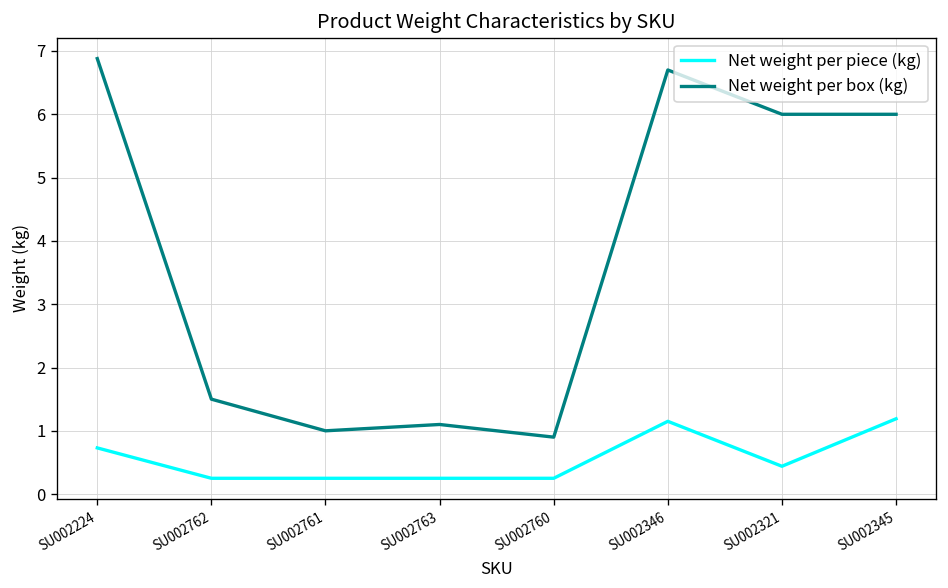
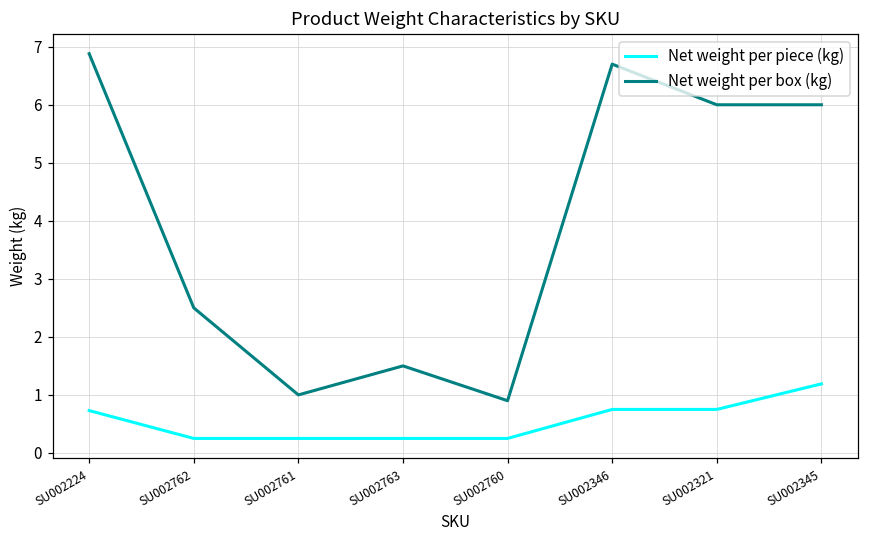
Net weight per box (kg), SU002762: 1.5 -> 2.5
Net weight per box (kg), SU002763: 1.1 -> 1.5
Net weight per piece (kg), SU002346: 1.2 -> 0.8
Net weight per piece (kg), SU002321: 0.4 -> 0.8
